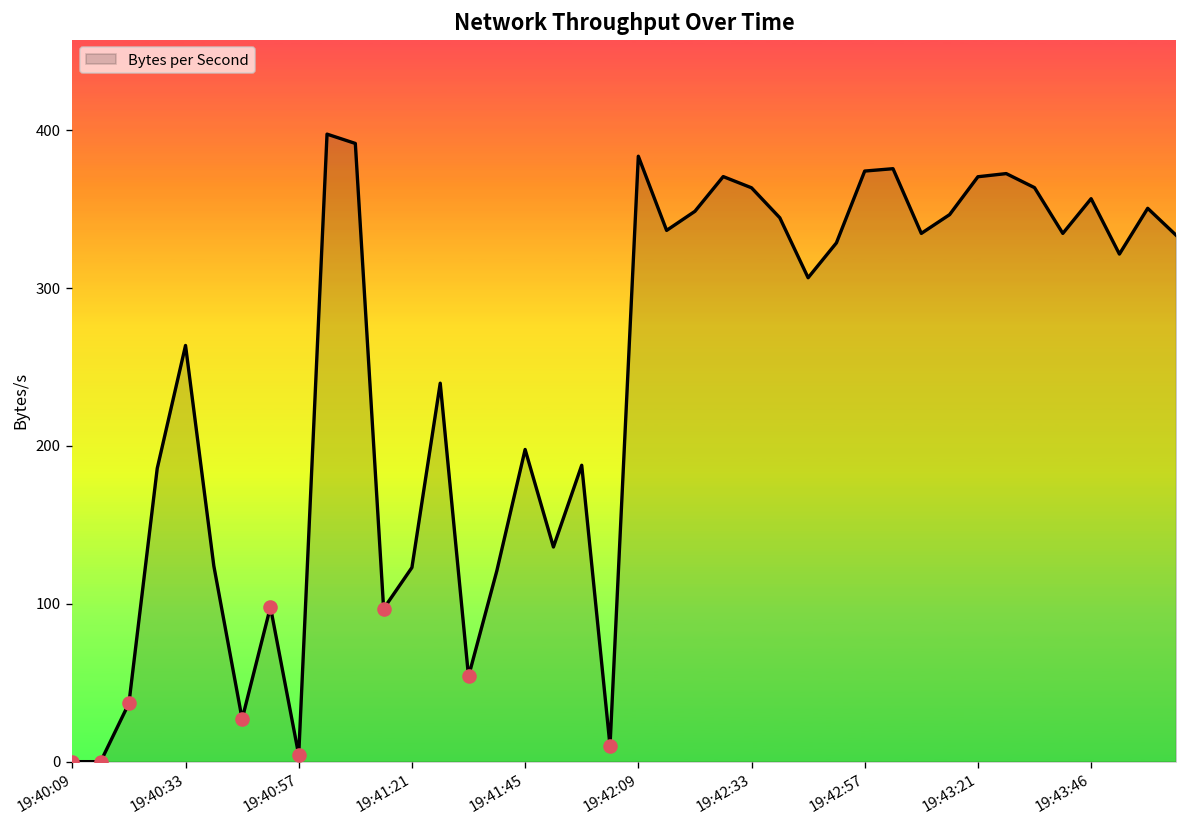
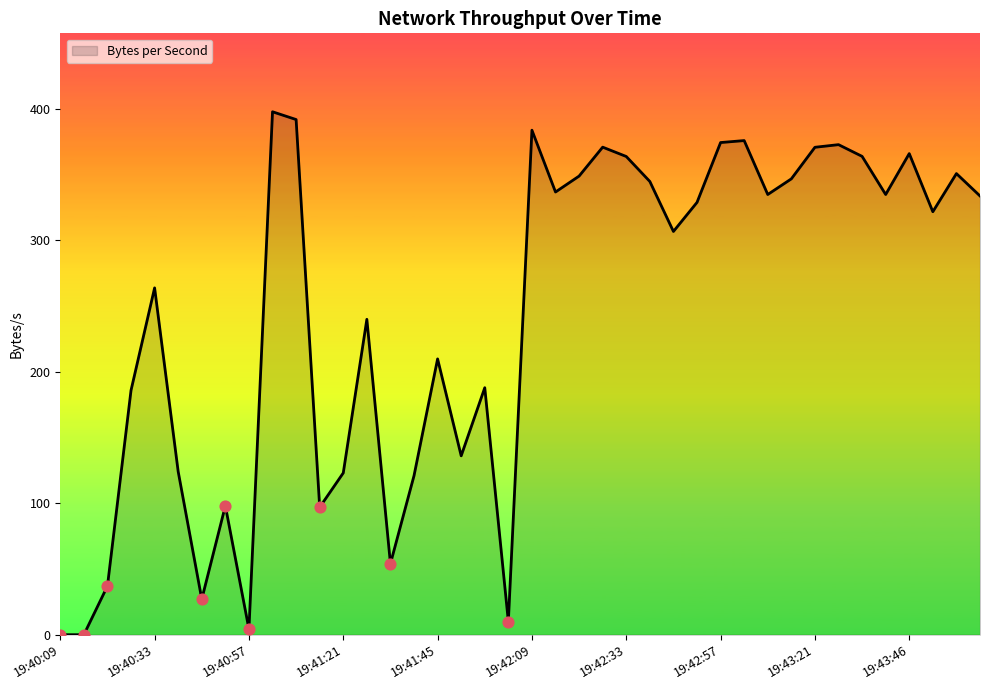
Bytes per Second, 19:41:45: 198 -> 210
Bytes per Second, 19:43:46: 357 -> 366
